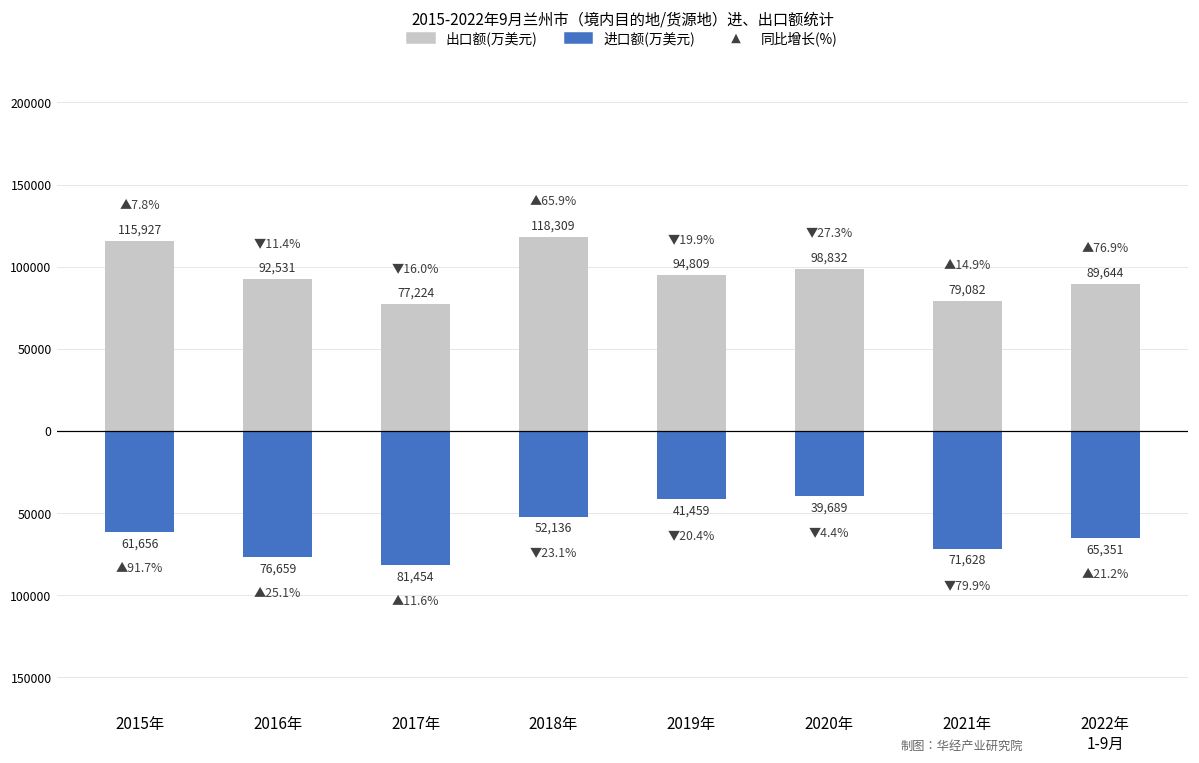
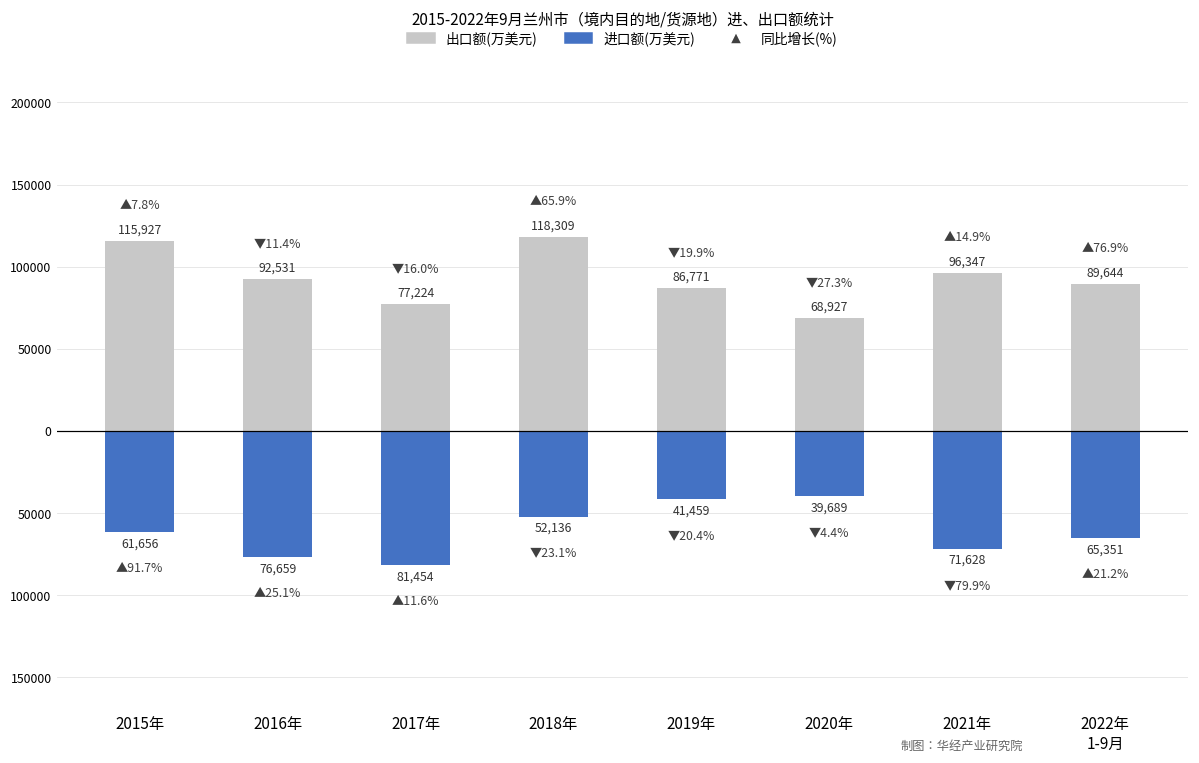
出口额(万美元), 2019年: 94,809 -> 86,771
出口额(万美元), 2020年: 98,832 -> 68,927
出口额(万美元), 2021年: 79,082 -> 96,347
